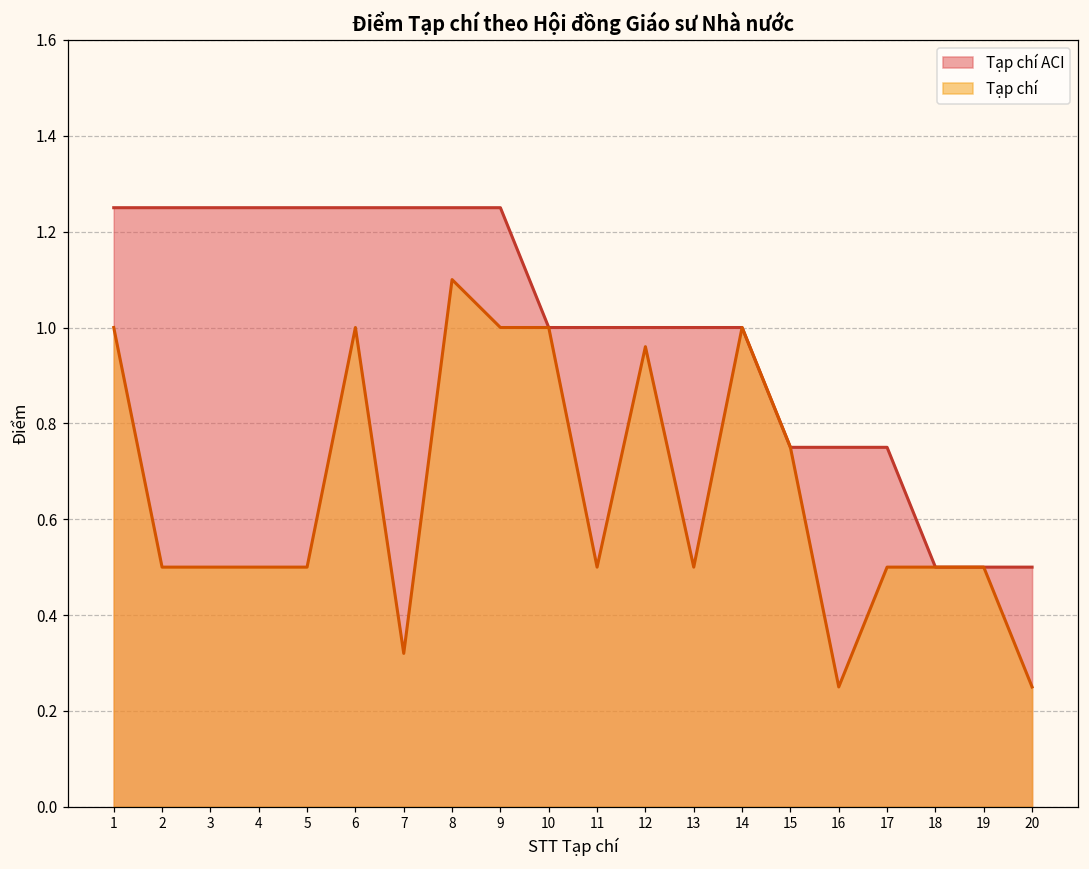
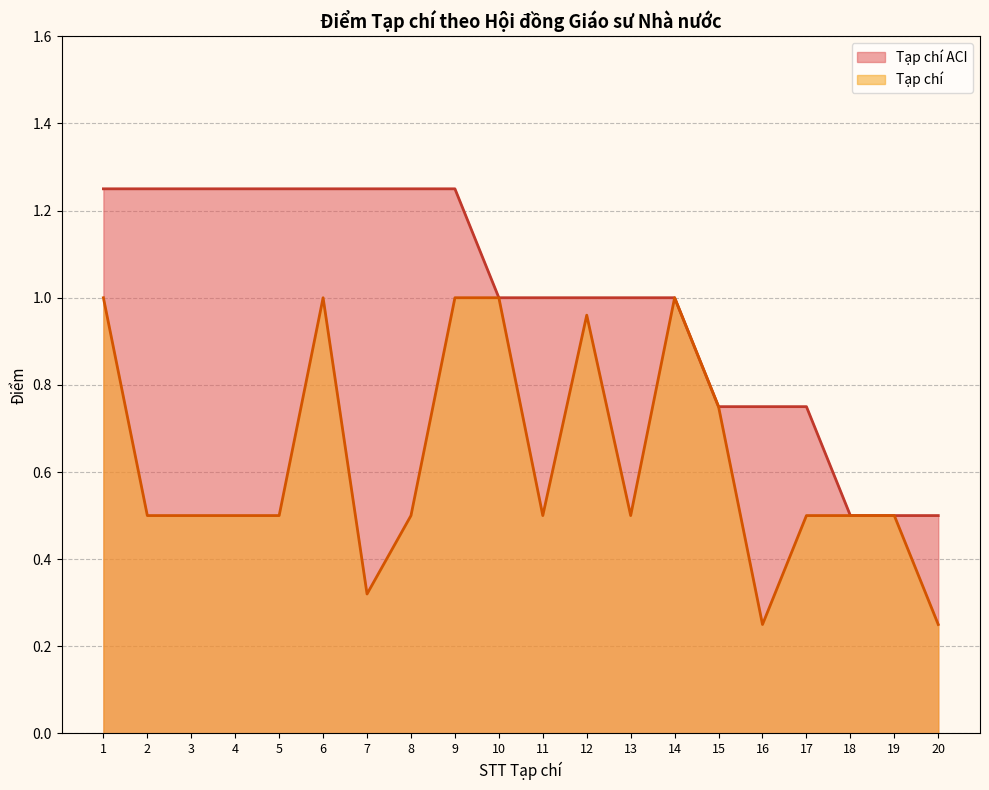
Tạp chí, 8: 1.1 -> 0.5
